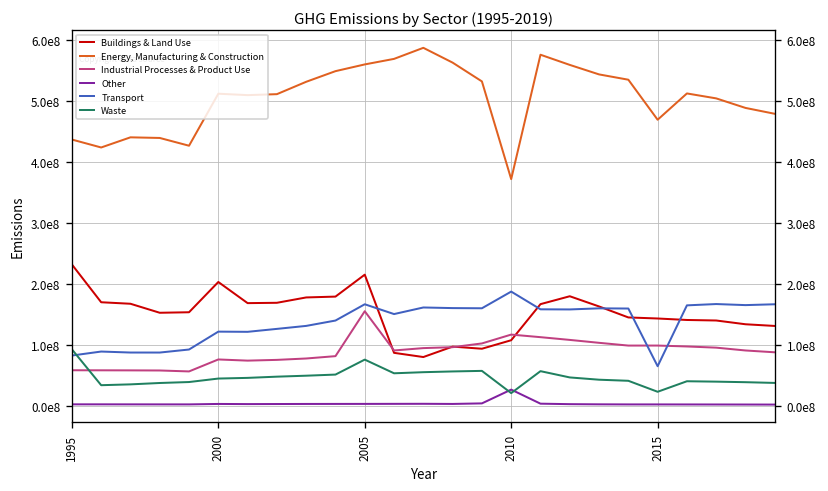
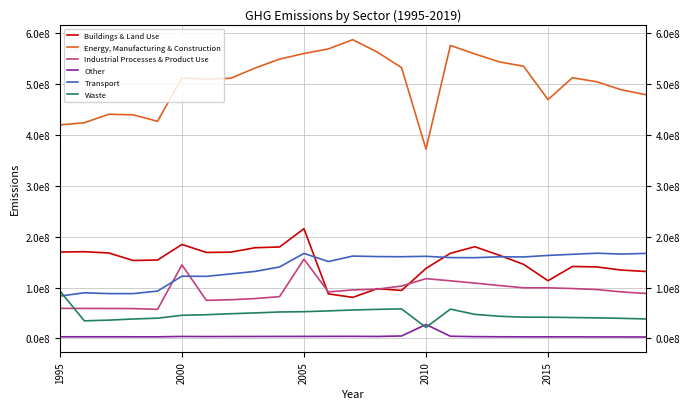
Buildings & Land Use, 1995: 230000000 -> 170000000
Energy, Manufacturing & Construction, 1995: 440000000 -> 420000000
Buildings & Land Use, 2000: 200000000 -> 180000000
Industrial Processes & Product Use, 2000: 80000000 -> 140000000
Waste, 2005: 80000000 -> 50000000
Buildings & Land Use, 2010: 110000000 -> 140000000
Transport, 2010: 190000000 -> 160000000
Buildings & Land Use, 2015: 140000000 -> 110000000
Transport, 2015: 70000000 -> 160000000
Waste, 2015: 20000000 -> 40000000
